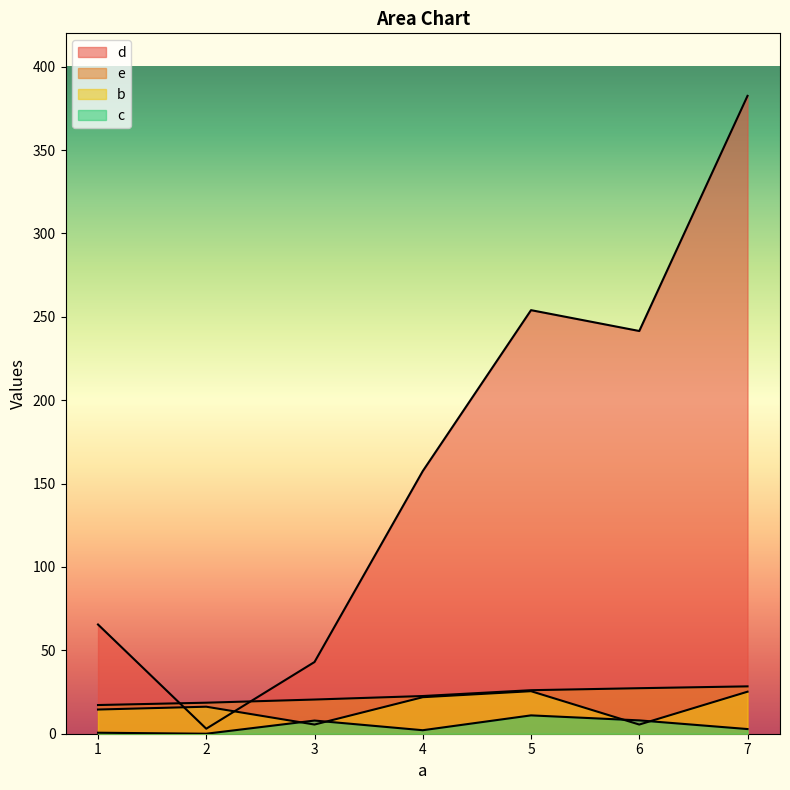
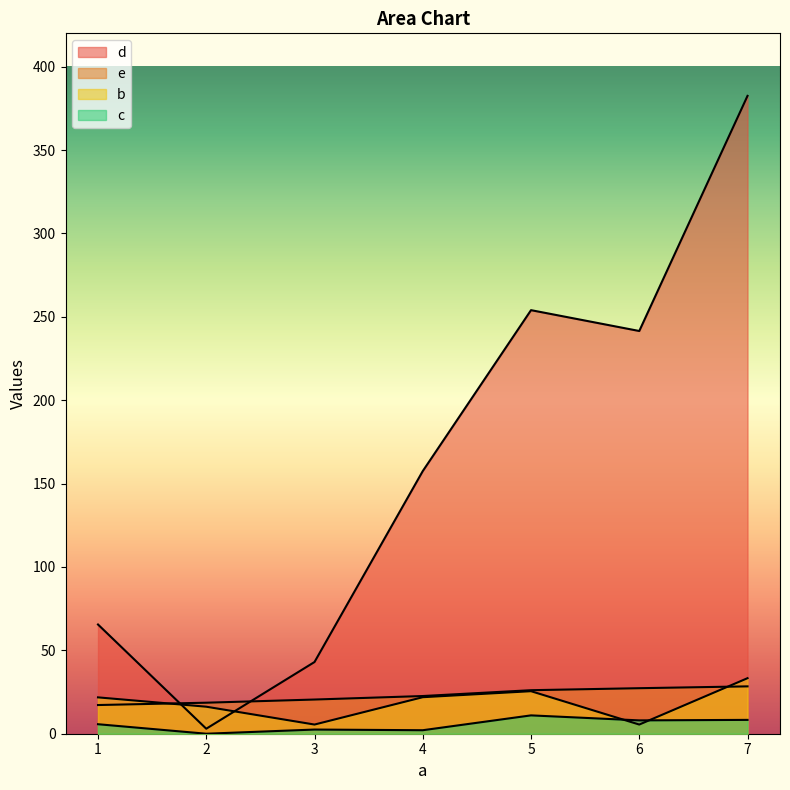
b, 1: 15 -> 22
c, 1: 1 -> 6
c, 3: 8 -> 3
b, 7: 25 -> 33
c, 7: 3 -> 8
